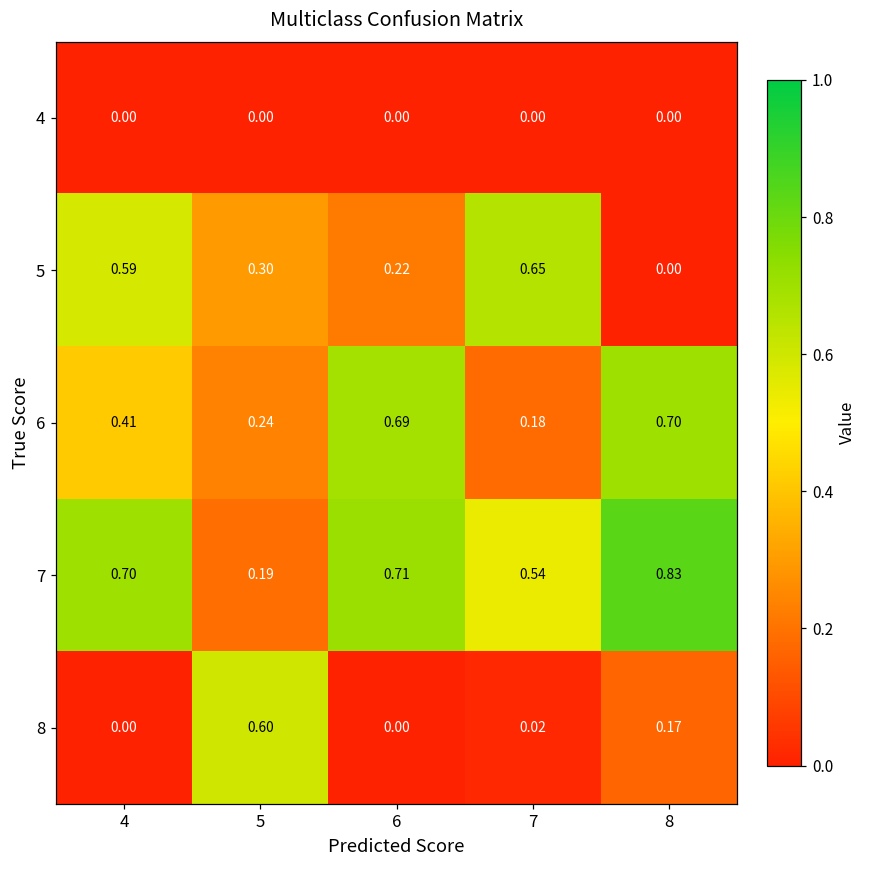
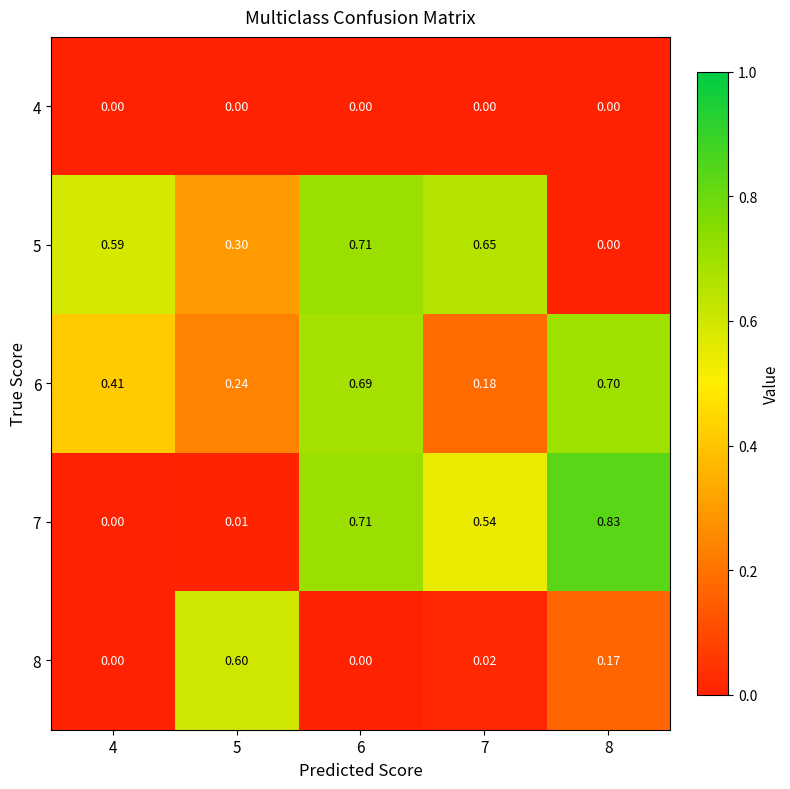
5, 6: 0.22 -> 0.71
7, 4: 0.70 -> 0.00
7, 5: 0.19 -> 0.01
